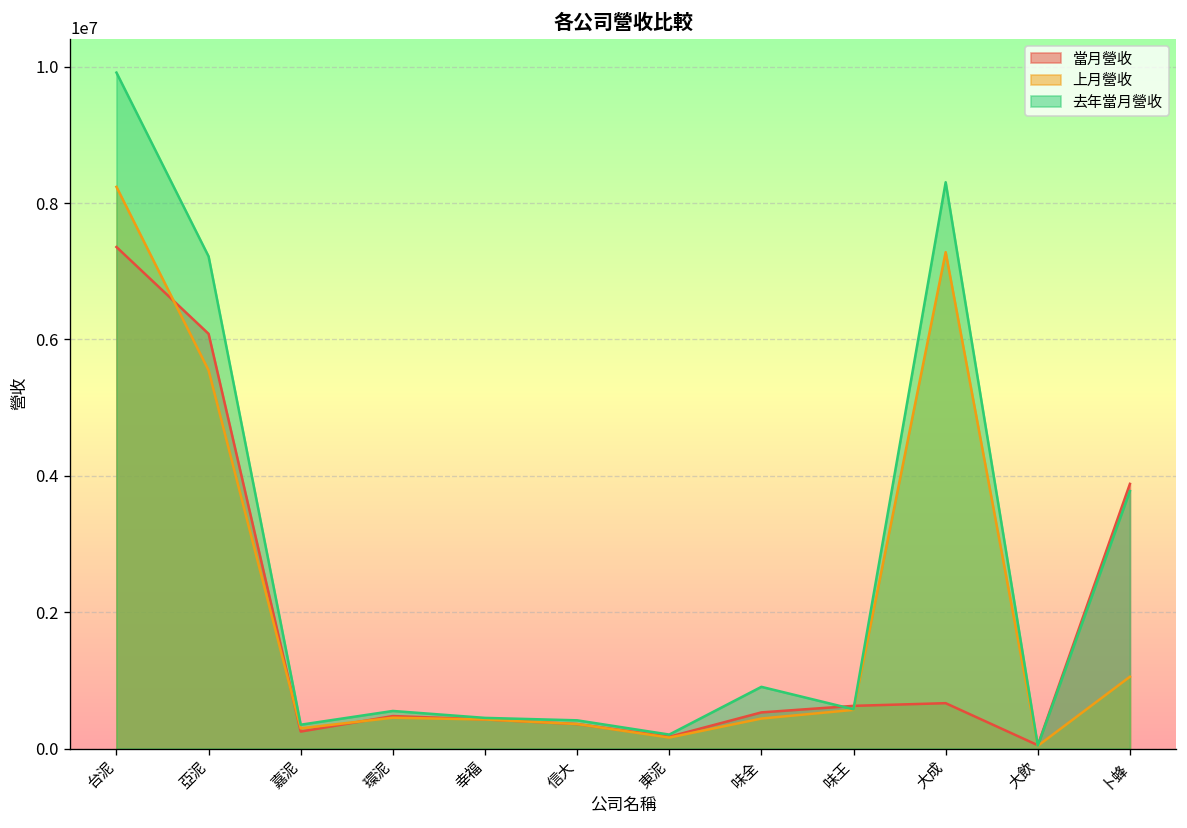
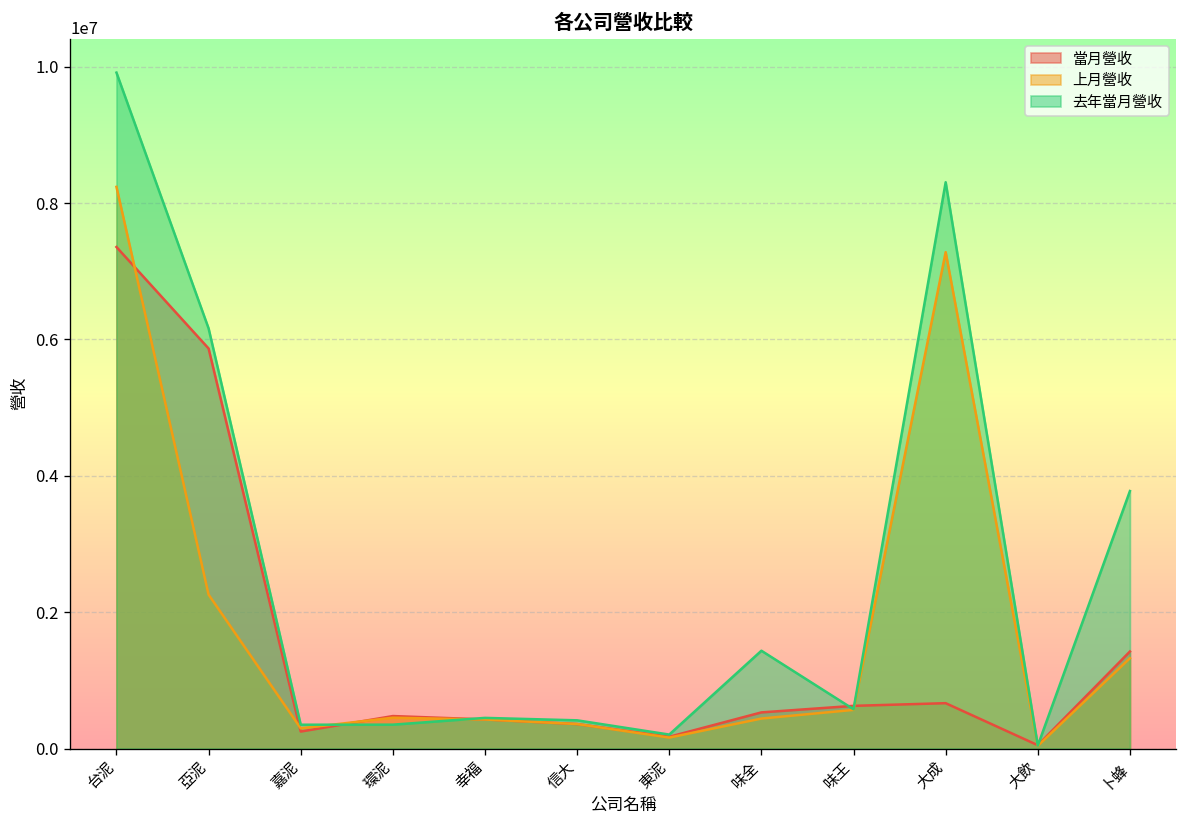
當月營收, 亞泥: 6100000 -> 5900000
上月營收, 亞泥: 5500000 -> 2300000
去年當月營收, 亞泥: 7200000 -> 6200000
去年當月營收, 環泥: 600000 -> 400000
去年當月營收, 味全: 900000 -> 1400000
當月營收, 卜蜂: 3900000 -> 1400000
上月營收, 卜蜂: 1100000 -> 1300000
